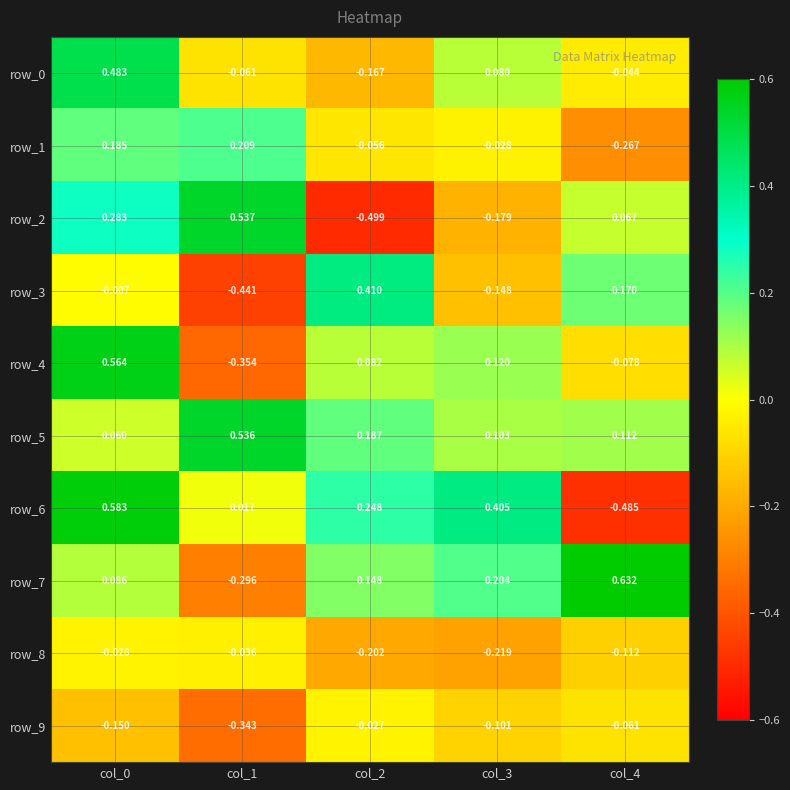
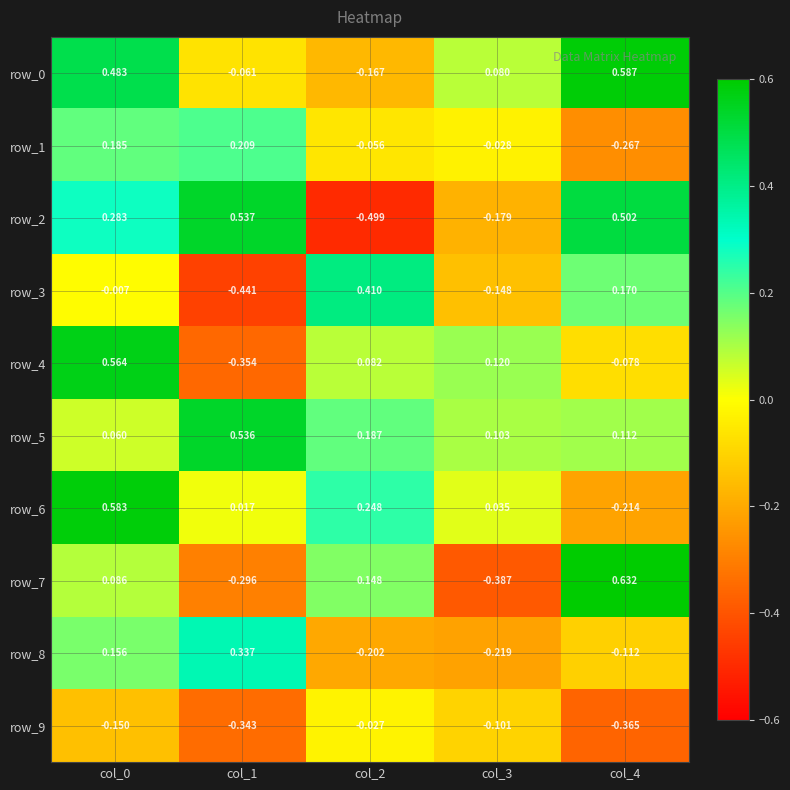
row_0, col_4: -0.044 -> 0.587
row_2, col_4: 0.067 -> 0.502
row_6, col_3: 0.405 -> 0.035
row_6, col_4: -0.485 -> -0.214
row_7, col_3: 0.204 -> -0.387
row_8, col_0: -0.028 -> 0.156
row_8, col_1: -0.036 -> 0.337
row_9, col_4: -0.061 -> -0.365
